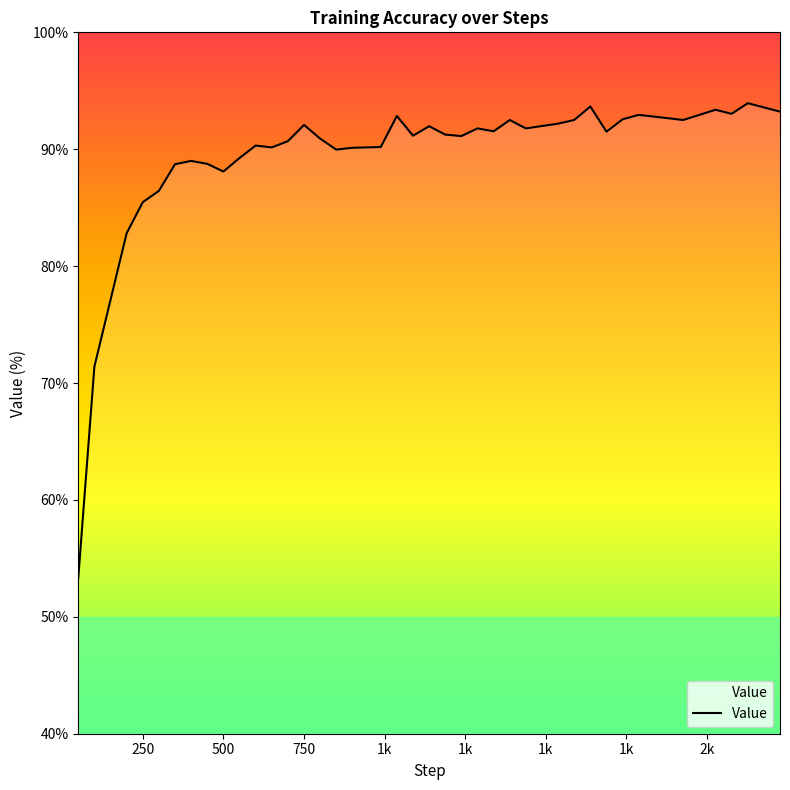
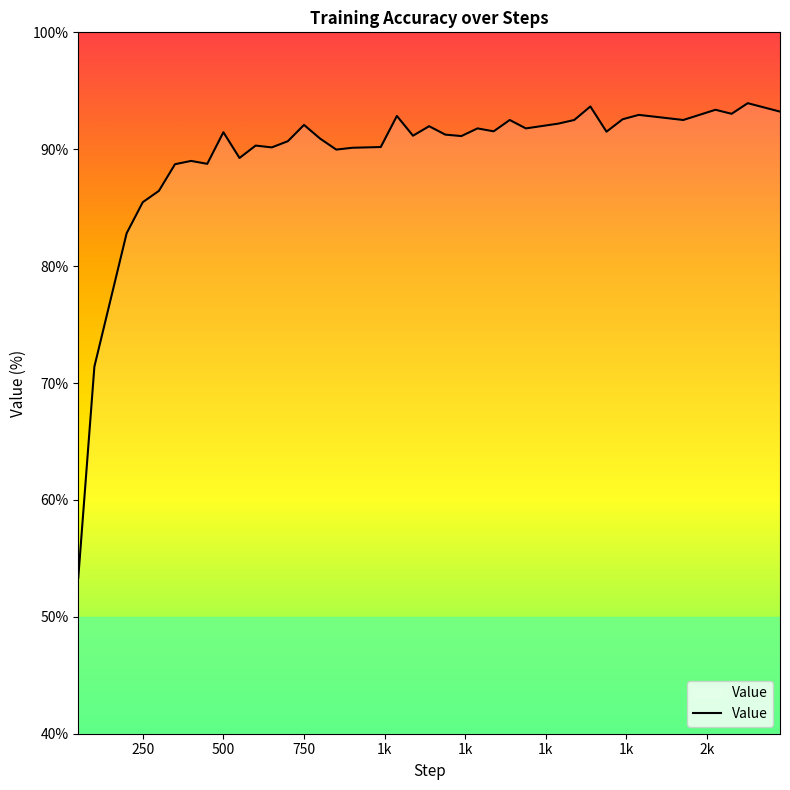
500: 88.1% -> 91.5%
